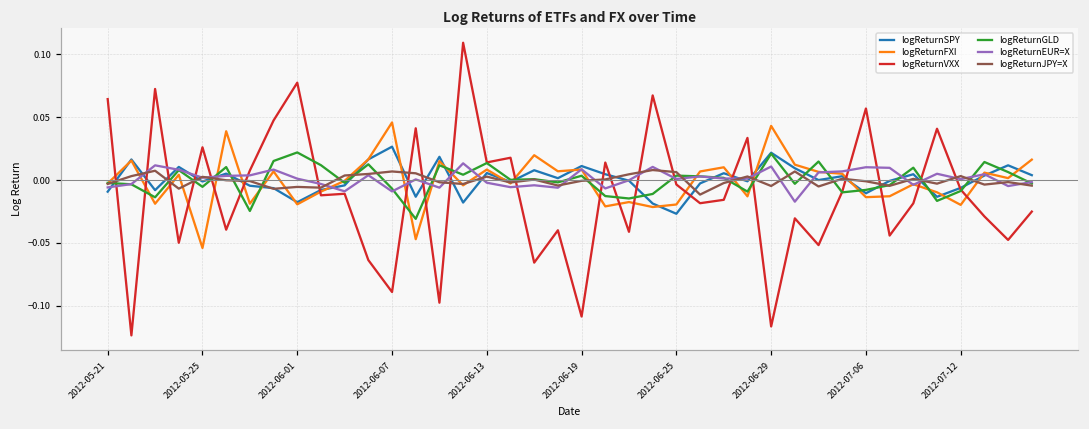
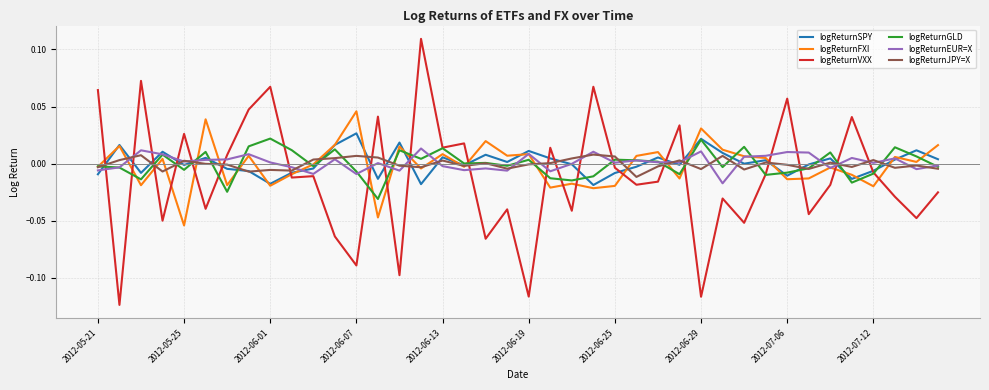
logReturnVXX, 2012-06-01: 0.078 -> 0.067
logReturnVXX, 2012-06-19: -0.109 -> -0.116
logReturnSPY, 2012-06-25: -0.027 -> -0.008
logReturnFXI, 2012-06-29: 0.043 -> 0.031
